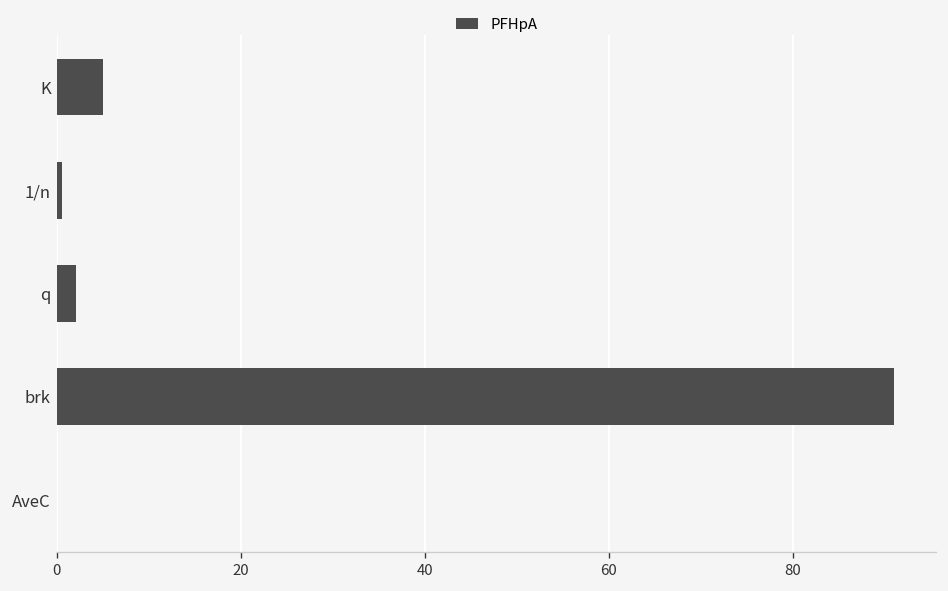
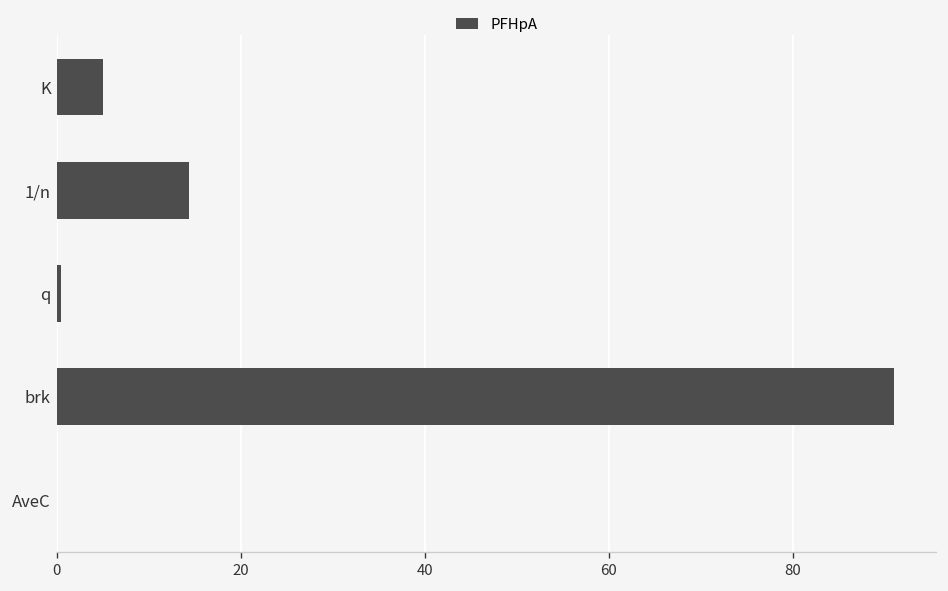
1/n: 1 -> 14
q: 2 -> 0
